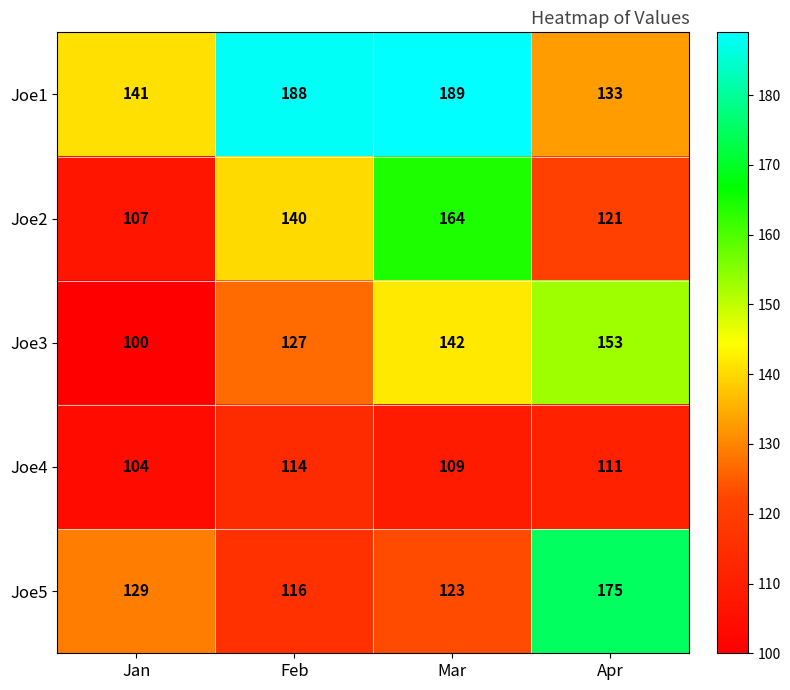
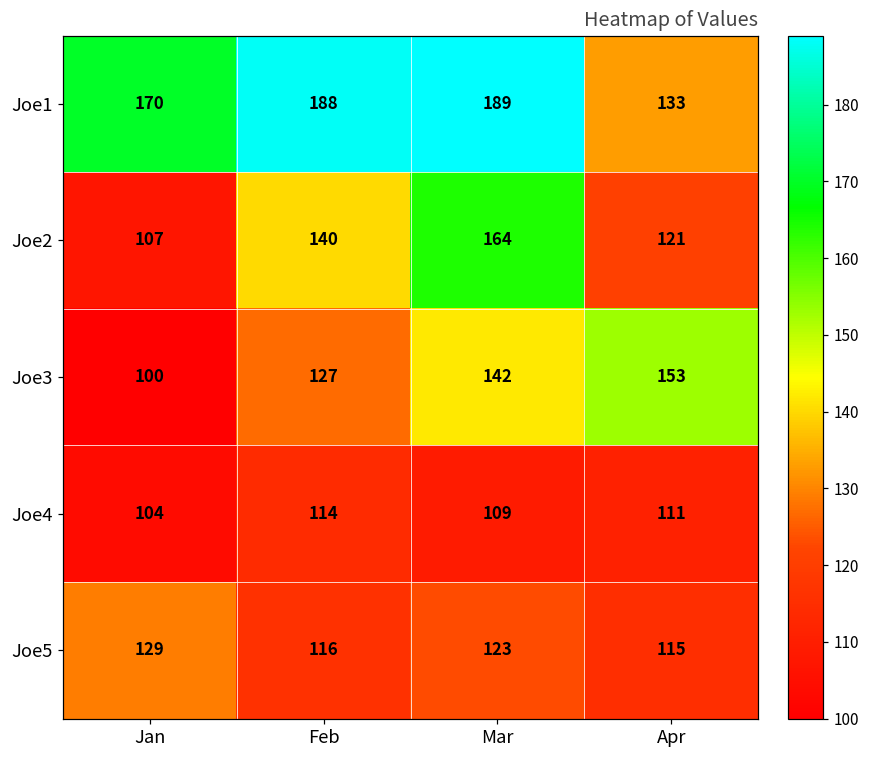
Joe1, Jan: 141 -> 170
Joe5, Apr: 175 -> 115
